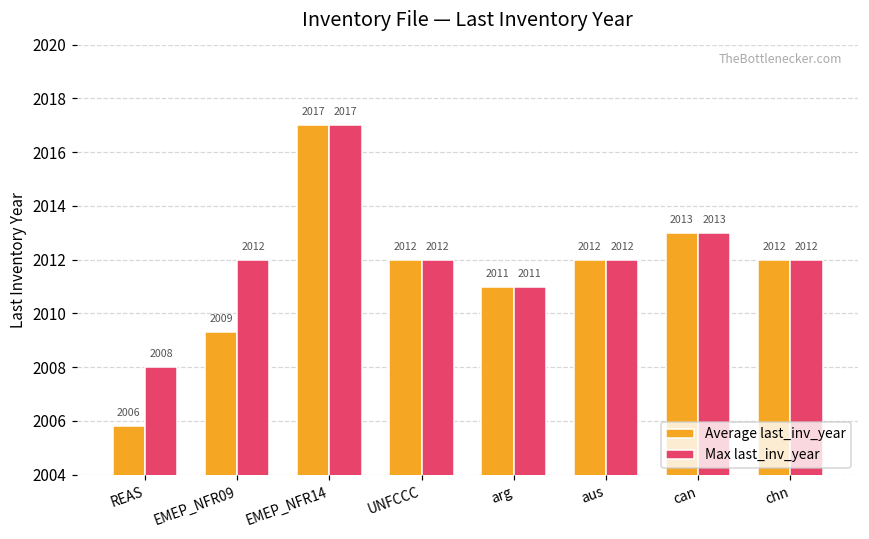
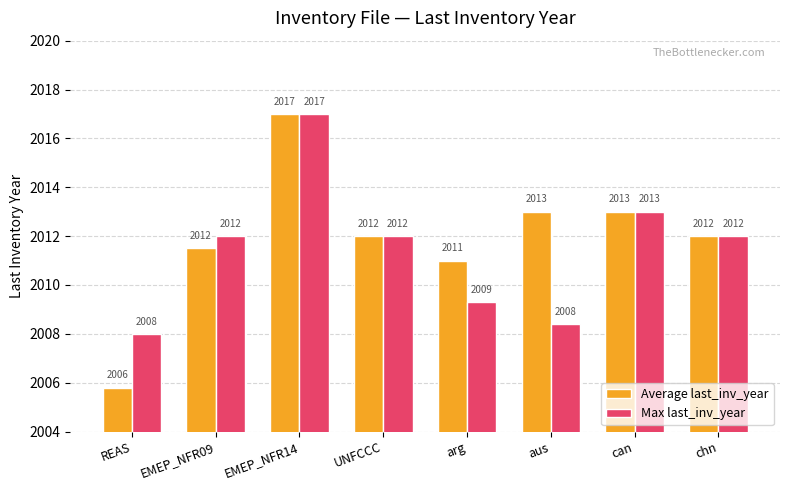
Average last_inv_year, EMEP_NFR09: 2009 -> 2012
Max last_inv_year, arg: 2011 -> 2009
Average last_inv_year, aus: 2012 -> 2013
Max last_inv_year, aus: 2012 -> 2008
